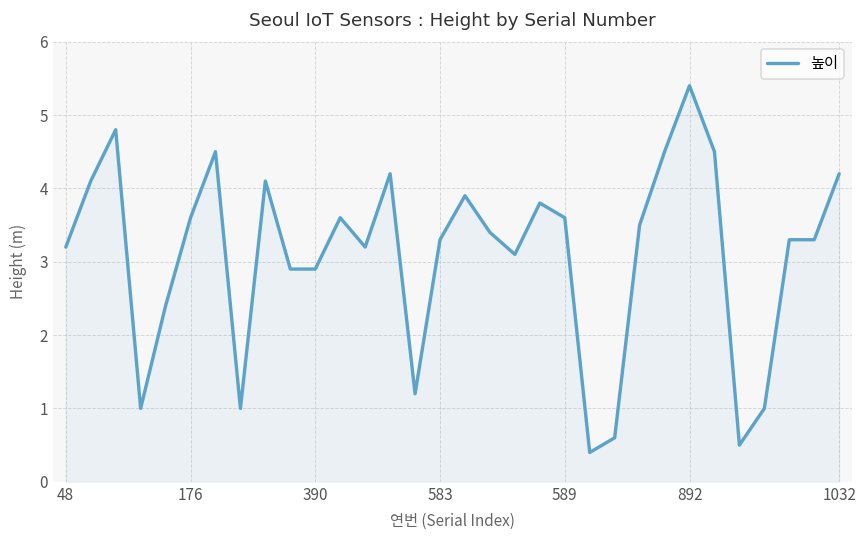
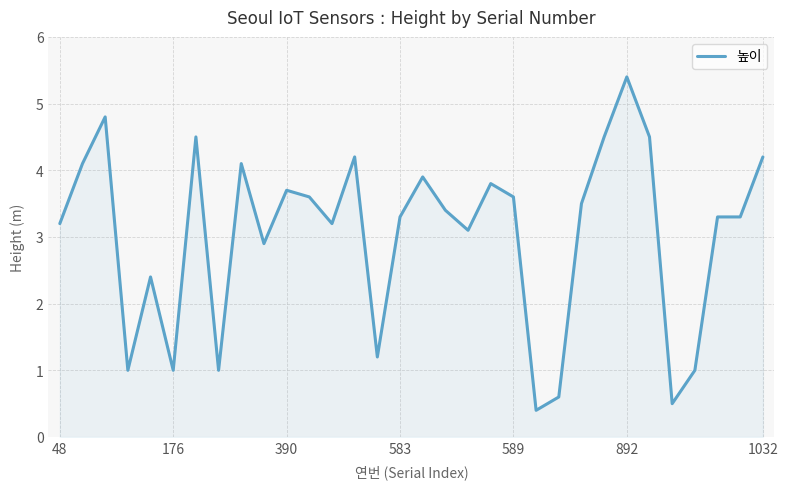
176: 3.6 -> 1.0
390: 2.9 -> 3.7
